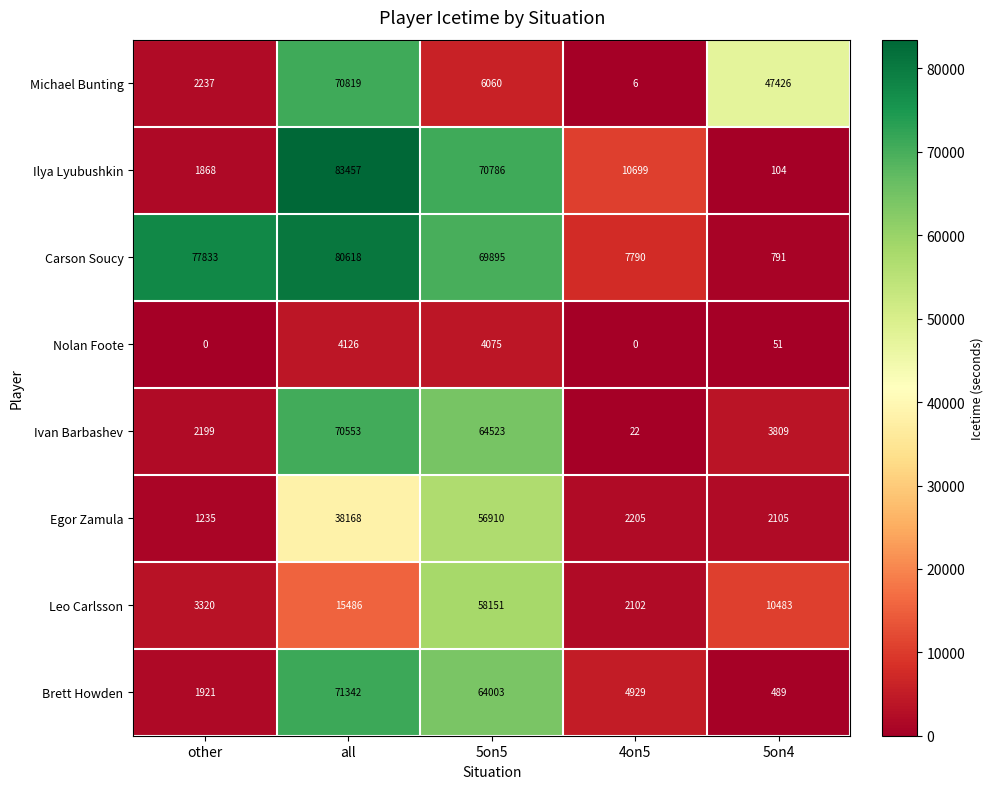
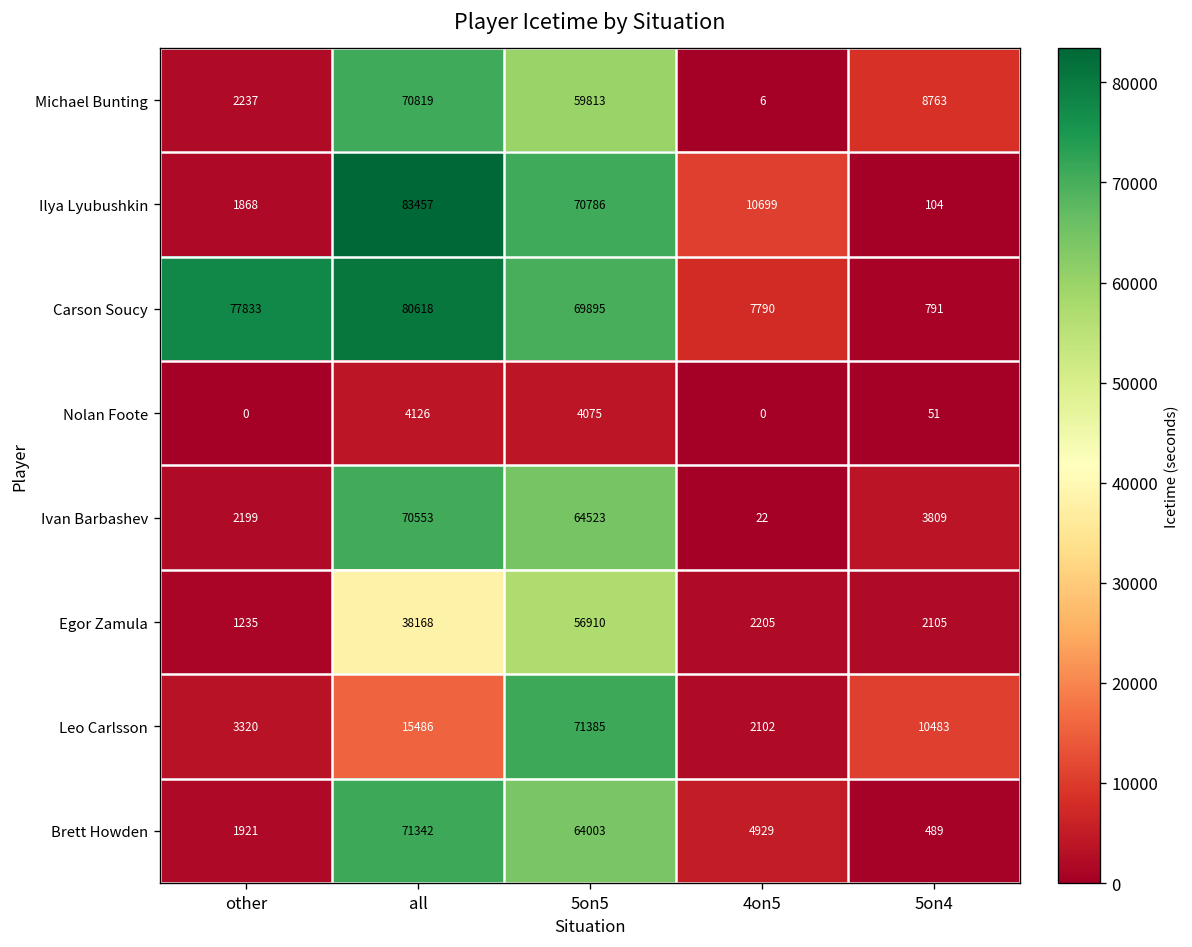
Michael Bunting, 5on5: 6060 -> 59813
Michael Bunting, 5on4: 47426 -> 8763
Leo Carlsson, 5on5: 58151 -> 71385
